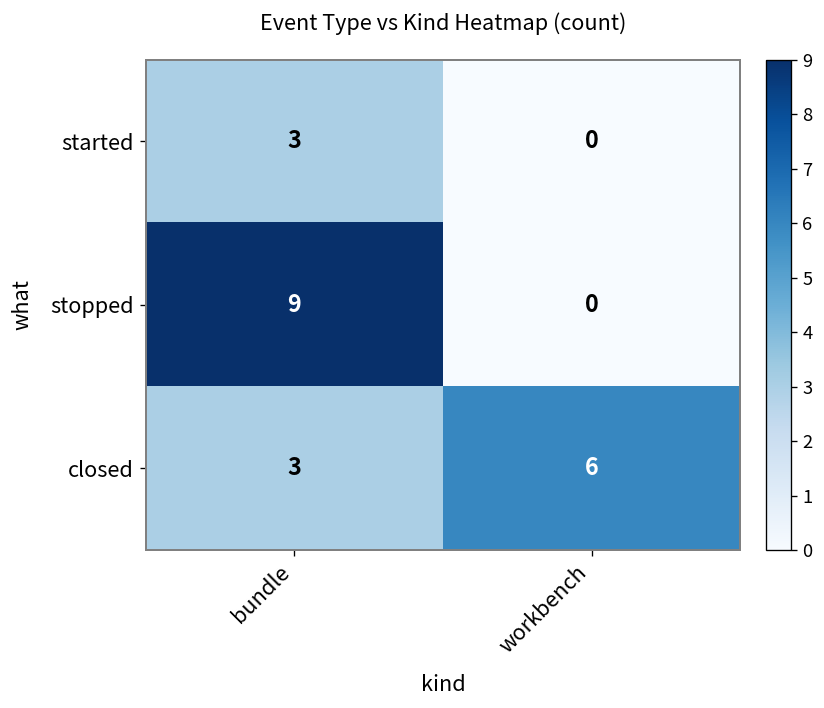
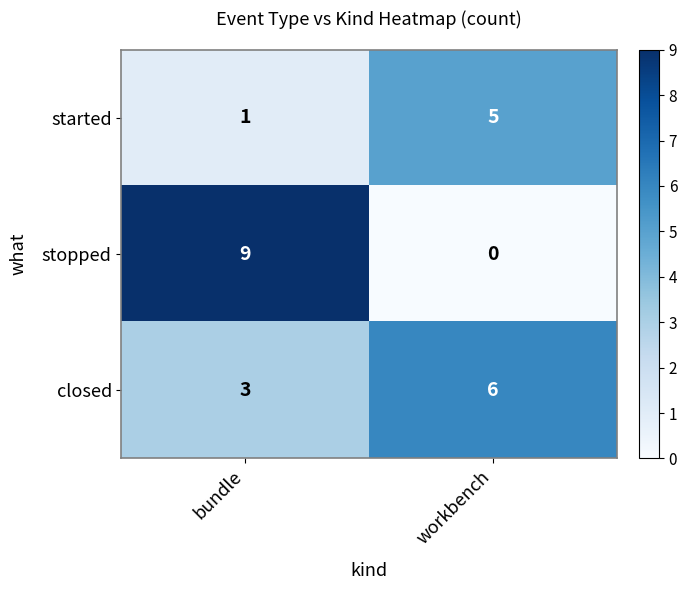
started, bundle: 3 -> 1
started, workbench: 0 -> 5
